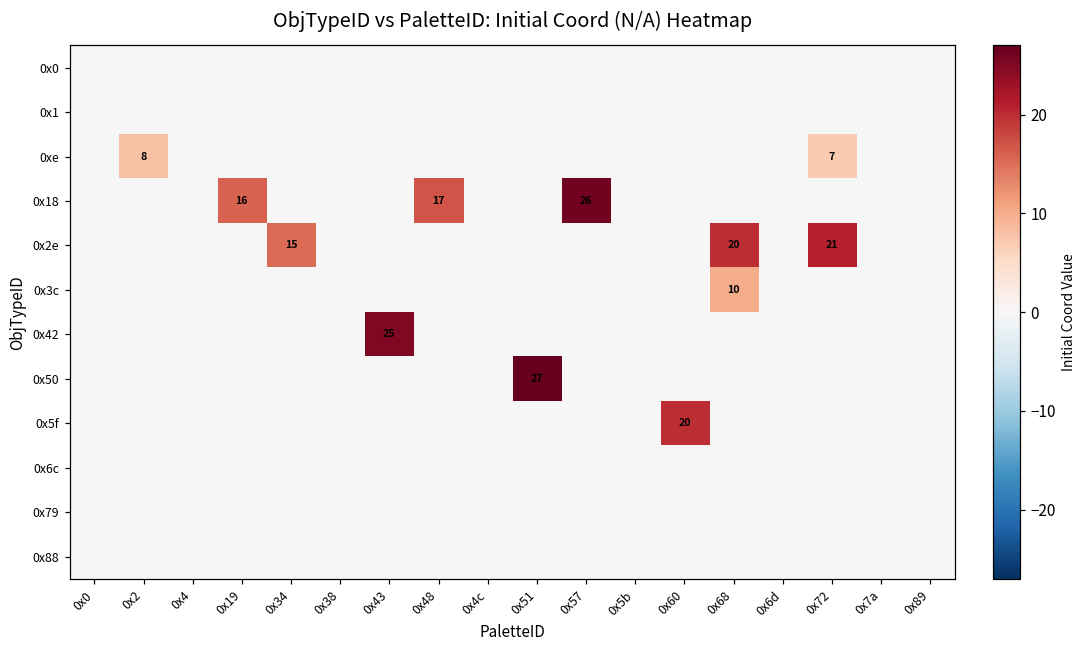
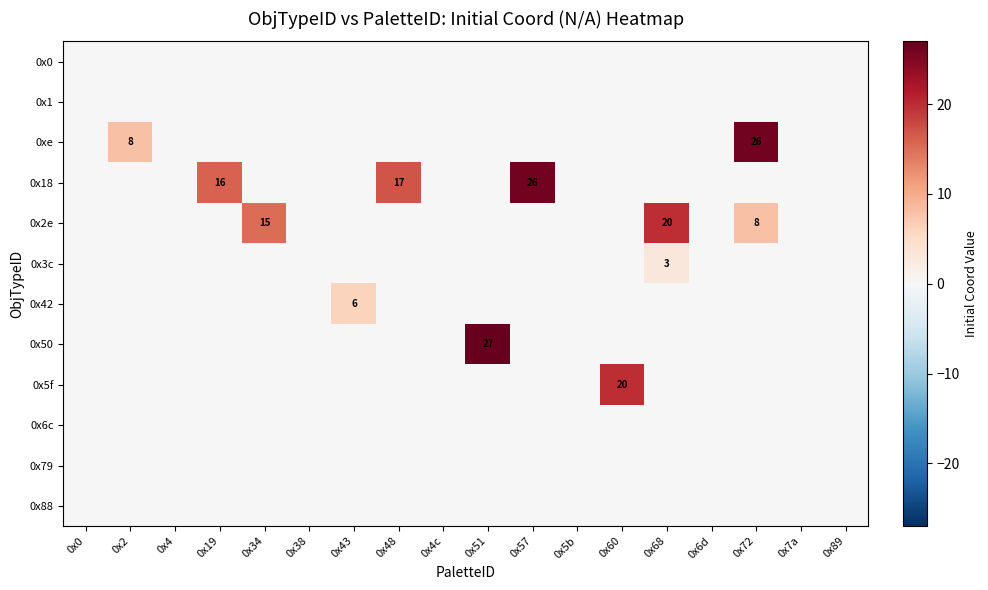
0xe, 0x72: 7 -> 26
0x2e, 0x72: 21 -> 8
0x3c, 0x68: 10 -> 3
0x42, 0x43: 25 -> 6
